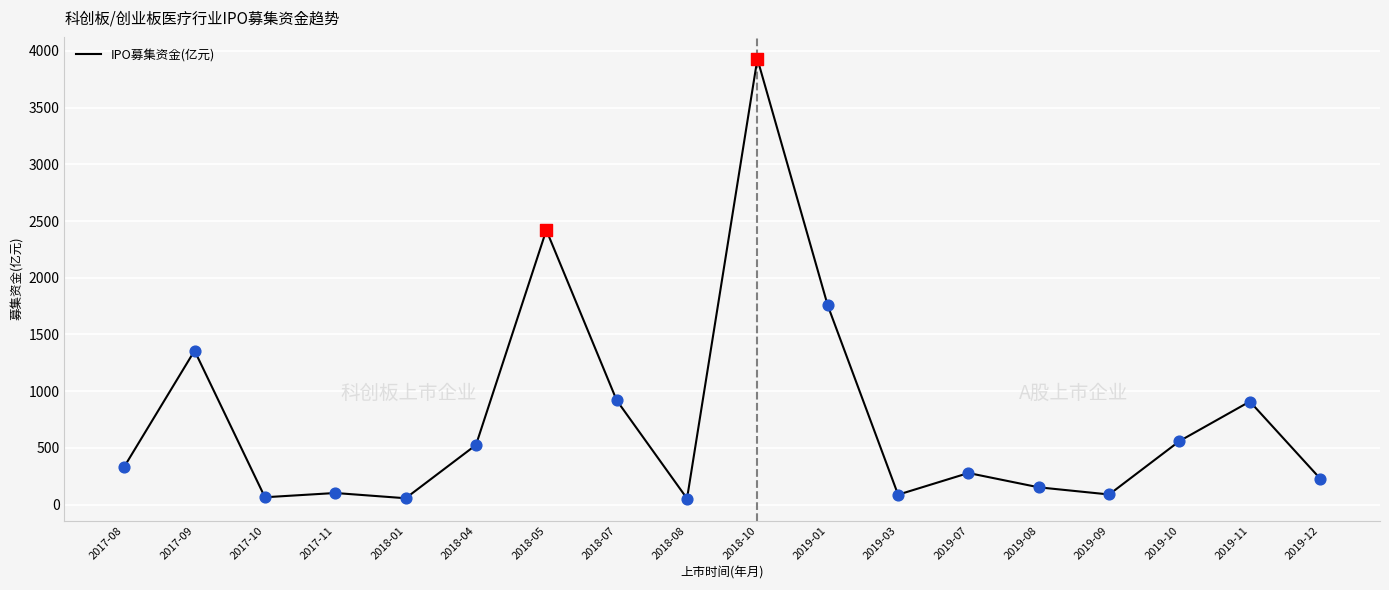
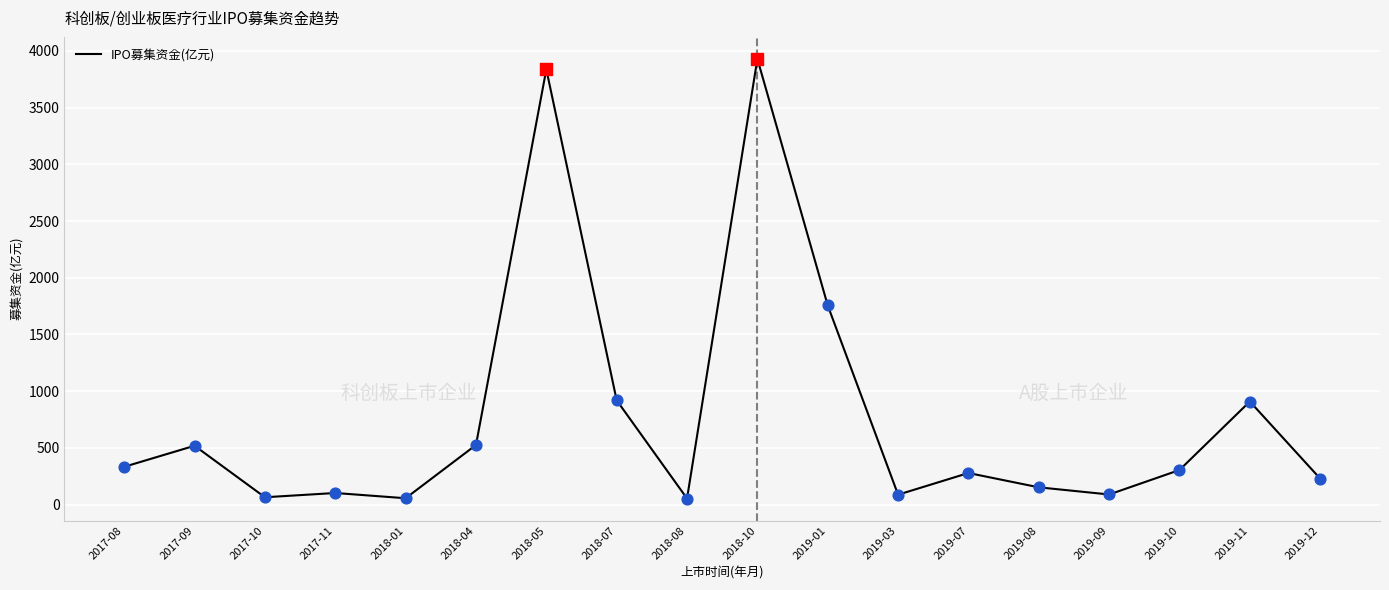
IPO募集资金(亿元), 2017-09: 1360 -> 520
IPO募集资金(亿元), 2018-05: 2420 -> 3840
IPO募集资金(亿元), 2019-10: 560 -> 300
